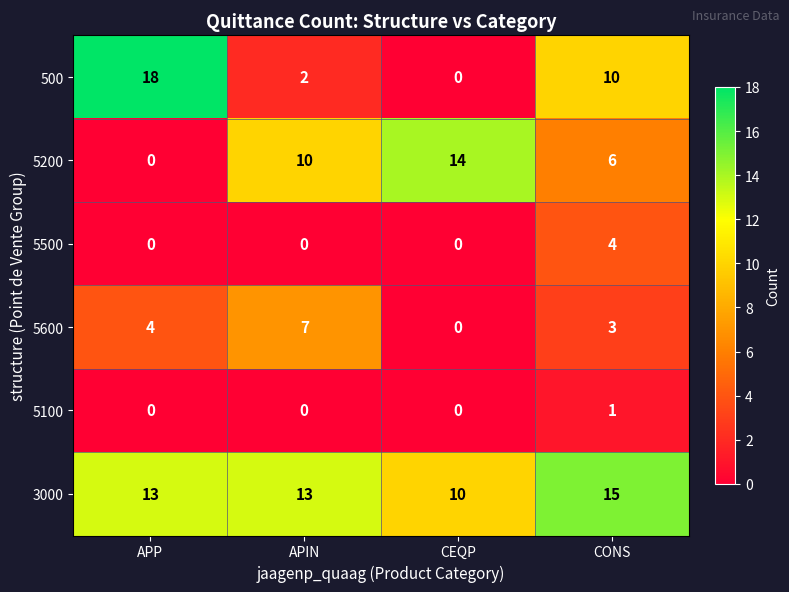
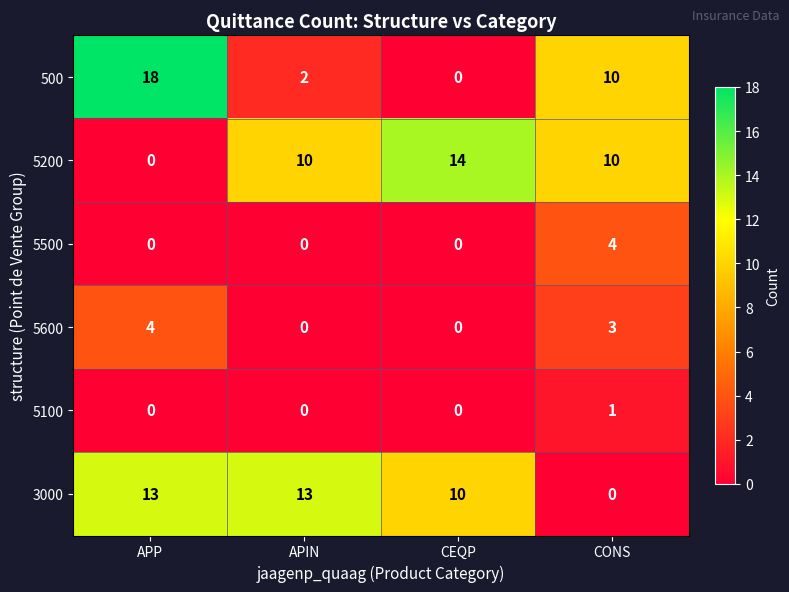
5200, CONS: 6 -> 10
5600, APIN: 7 -> 0
3000, CONS: 15 -> 0
